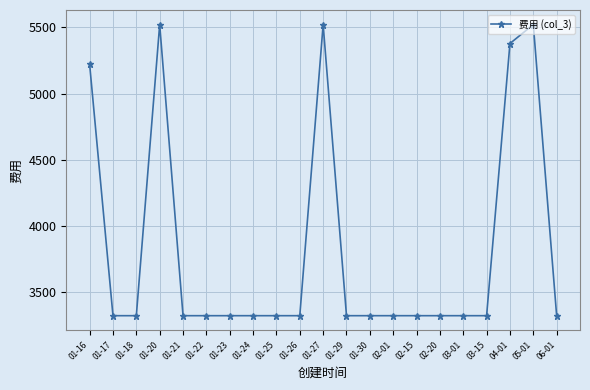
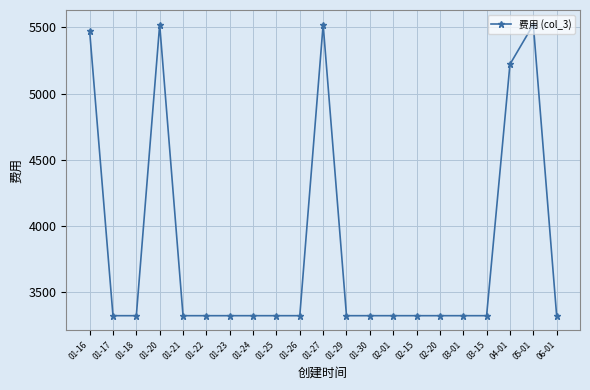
01-16: 5220 -> 5470
04-01: 5380 -> 5220
